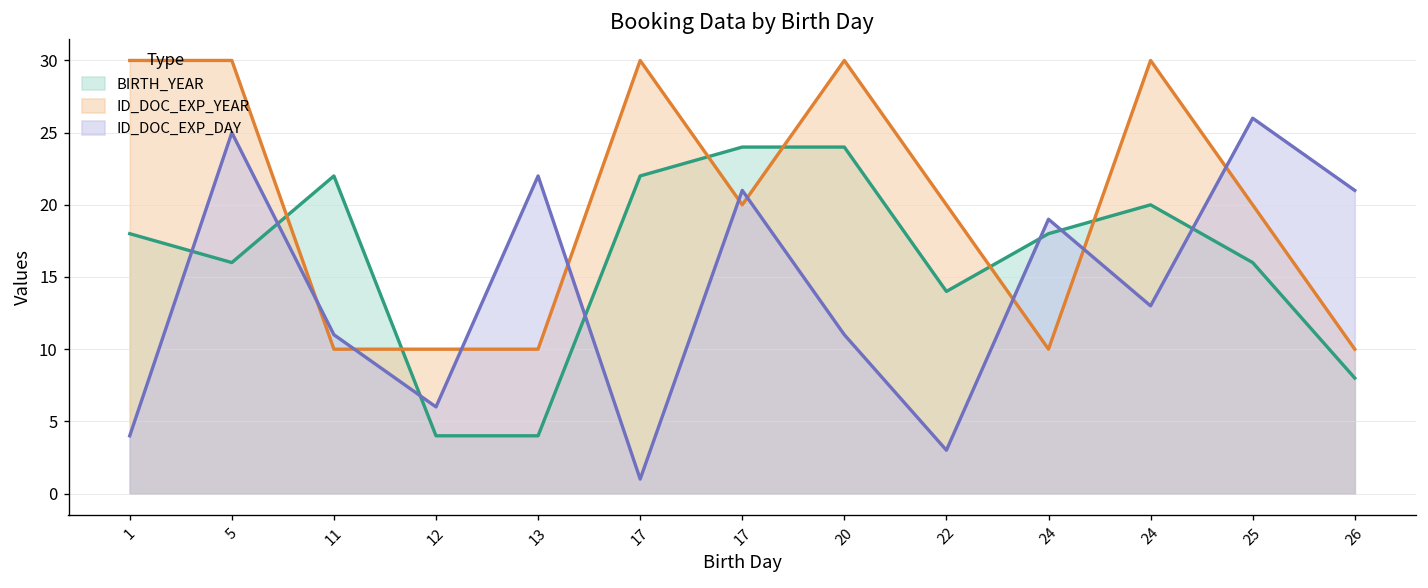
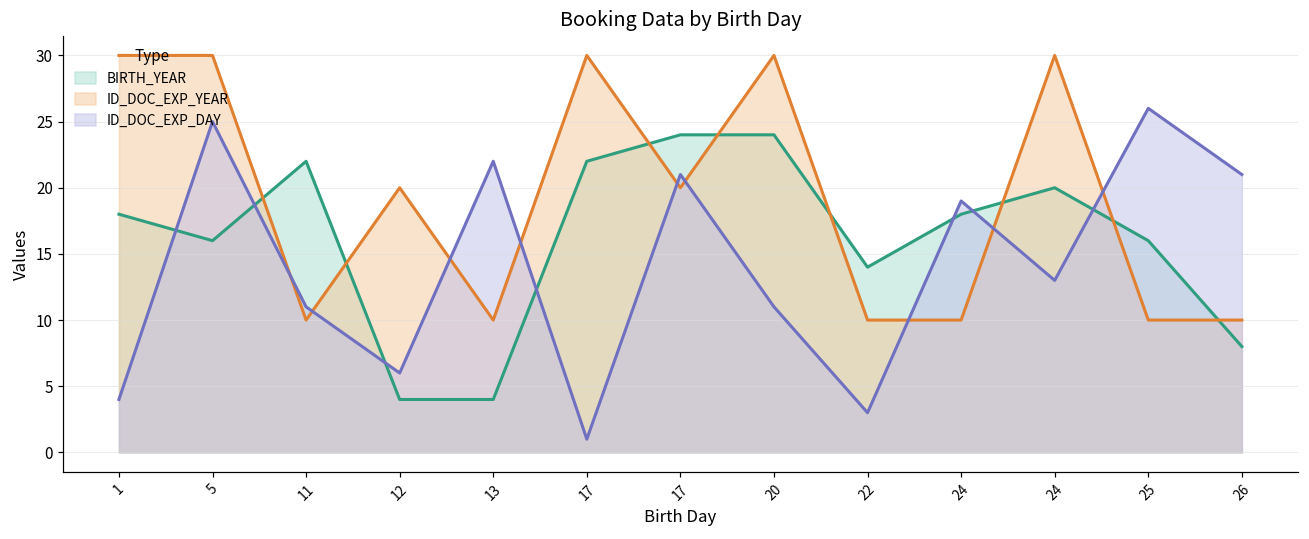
ID_DOC_EXP_YEAR, 12: 10.0 -> 20.0
ID_DOC_EXP_YEAR, 22: 20.0 -> 10.0
ID_DOC_EXP_YEAR, 25: 20.0 -> 10.0
